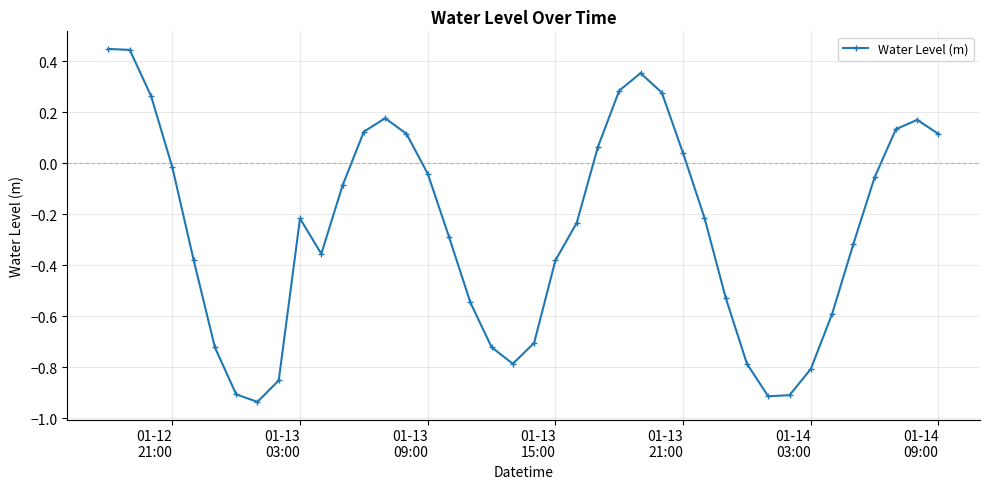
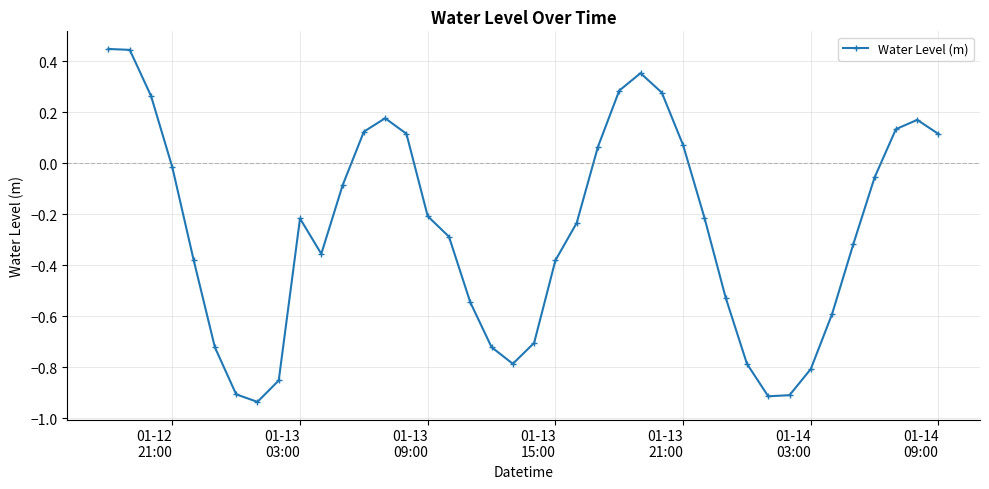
01-13 09:00: -0.04 -> -0.21
01-13 21:00: 0.04 -> 0.07
